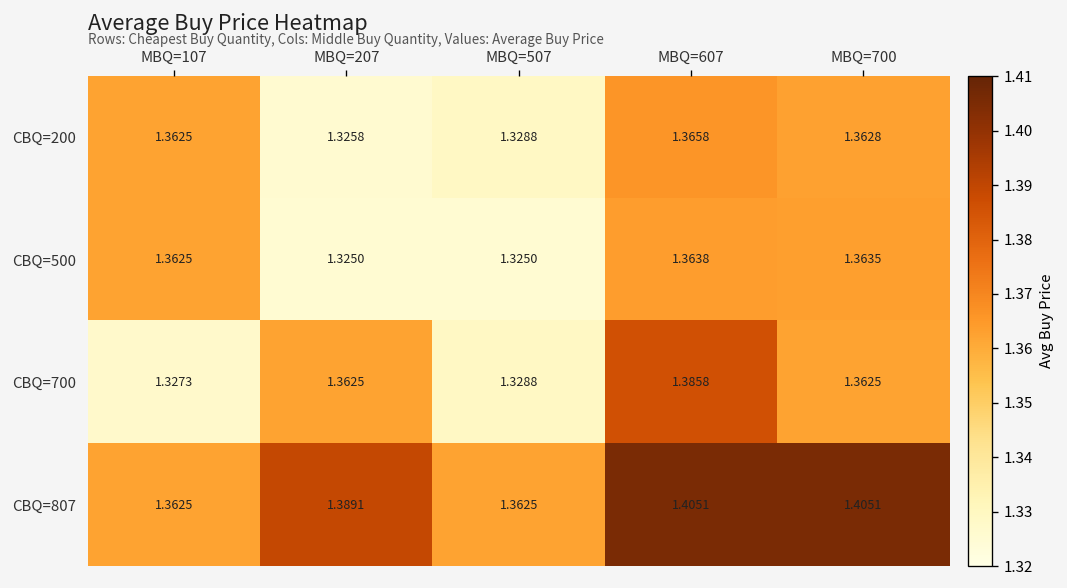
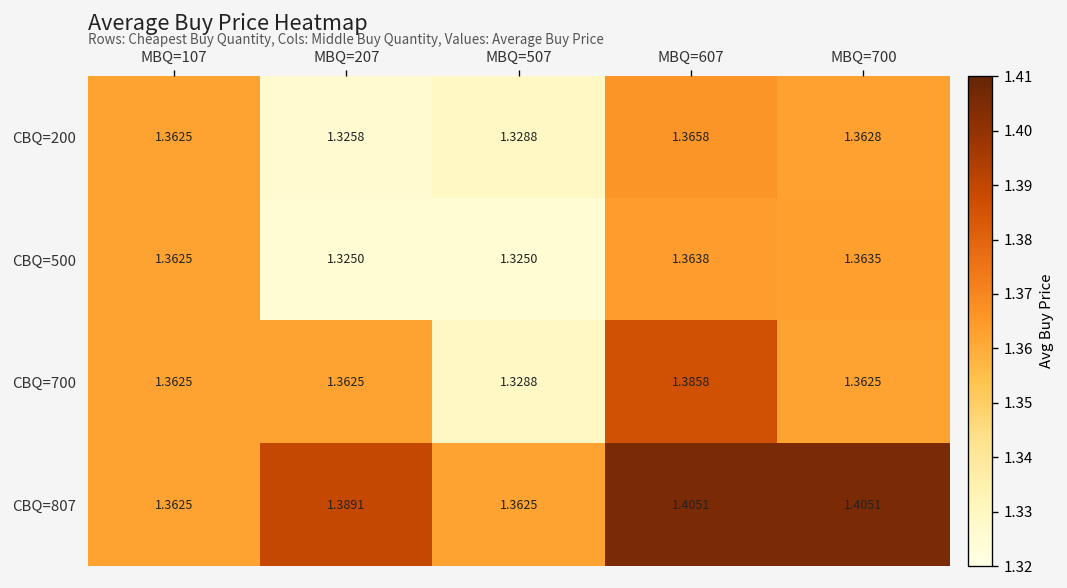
CBQ=700, MBQ=107: 1.3273 -> 1.3625
